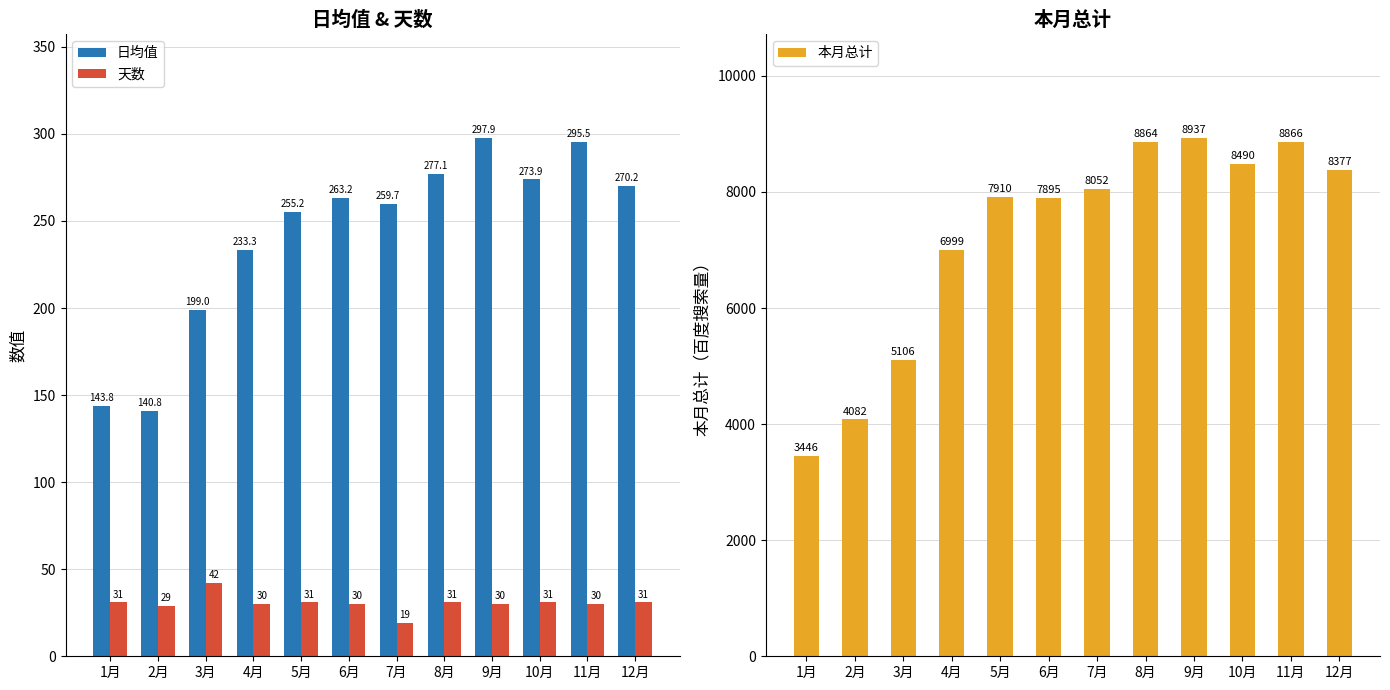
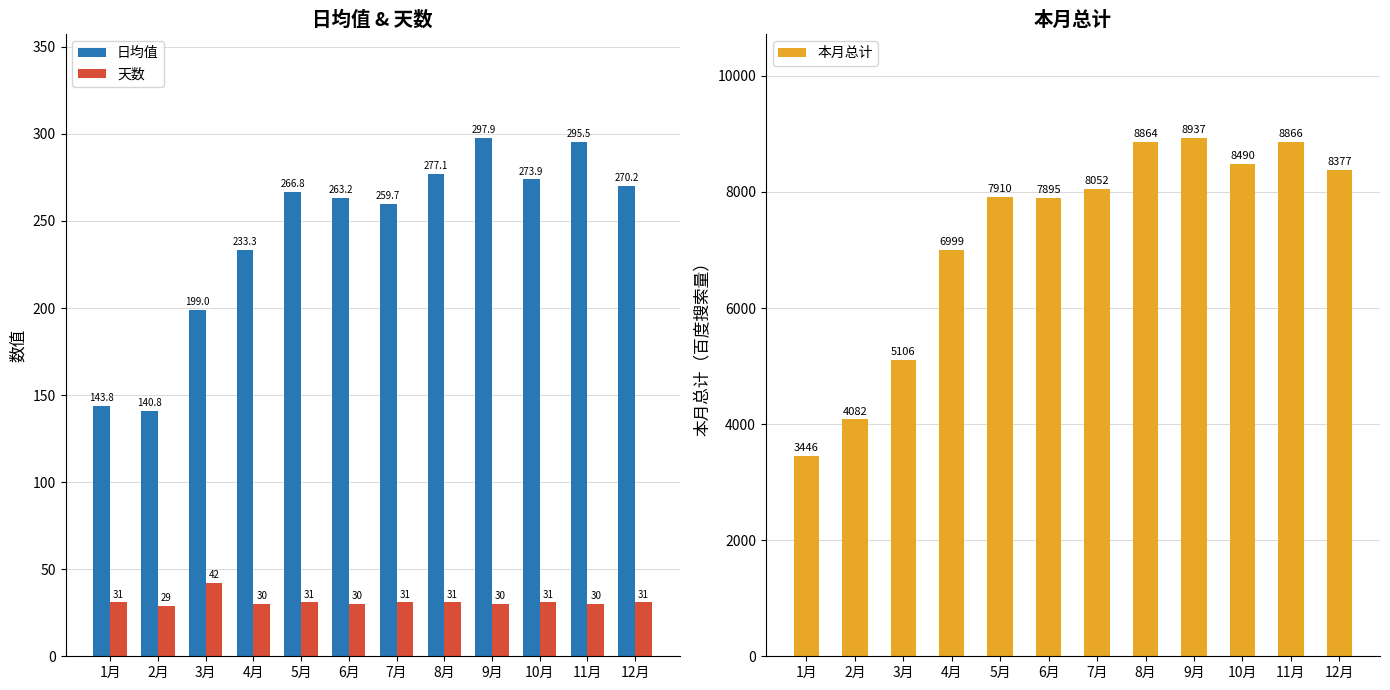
日均值 & 天数, 日均值, 5月: 255.2 -> 266.8
日均值 & 天数, 天数, 7月: 19 -> 31
